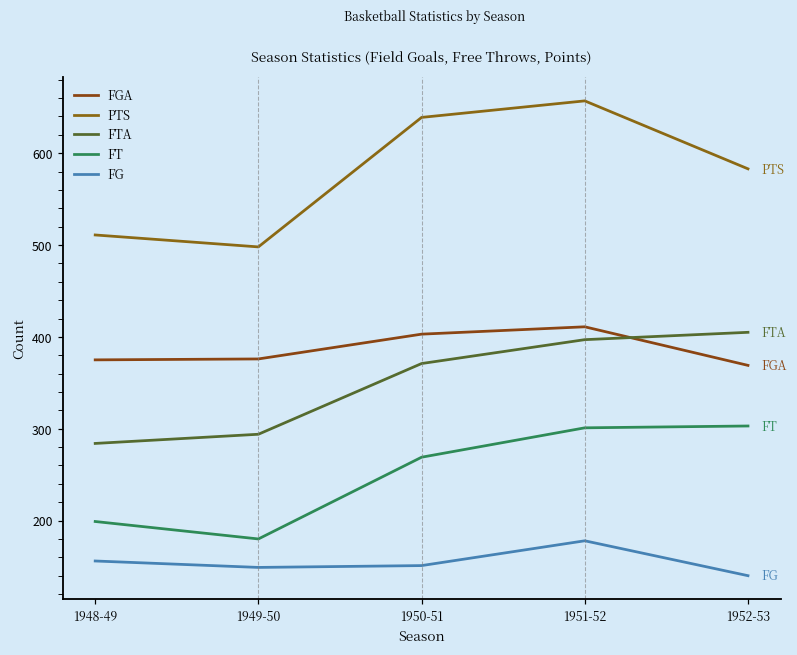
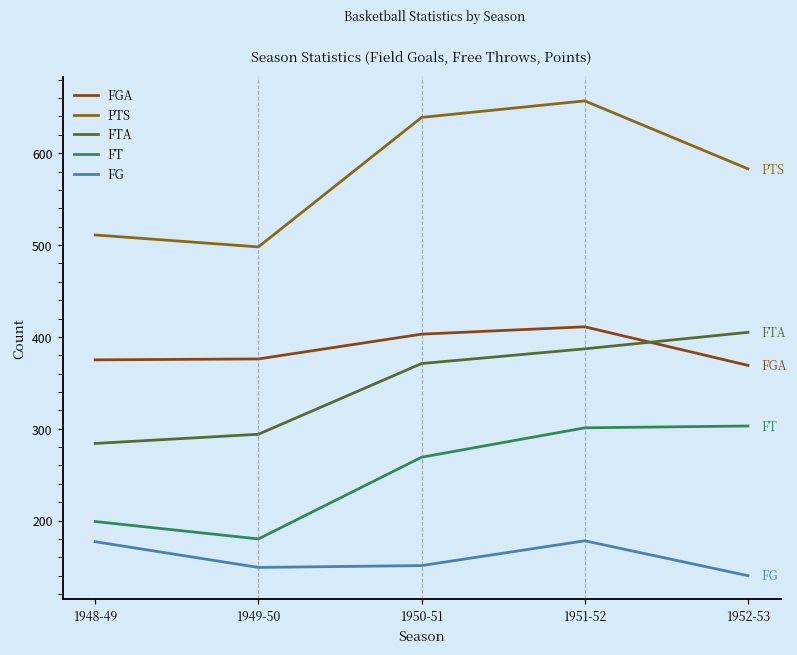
FG, 1948-49: 160 -> 180
FTA, 1951-52: 400 -> 390
